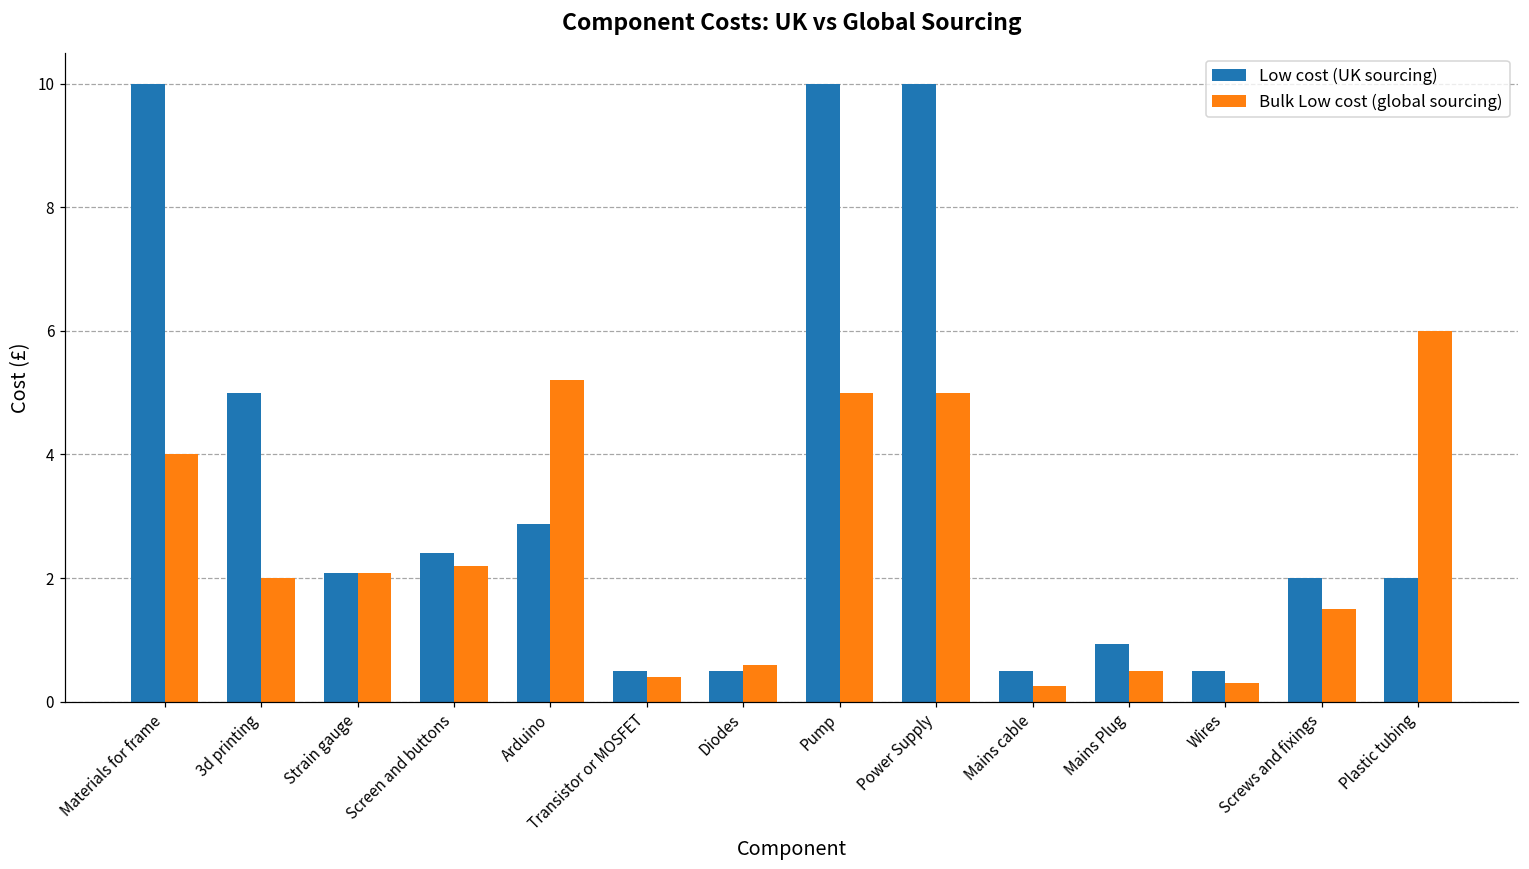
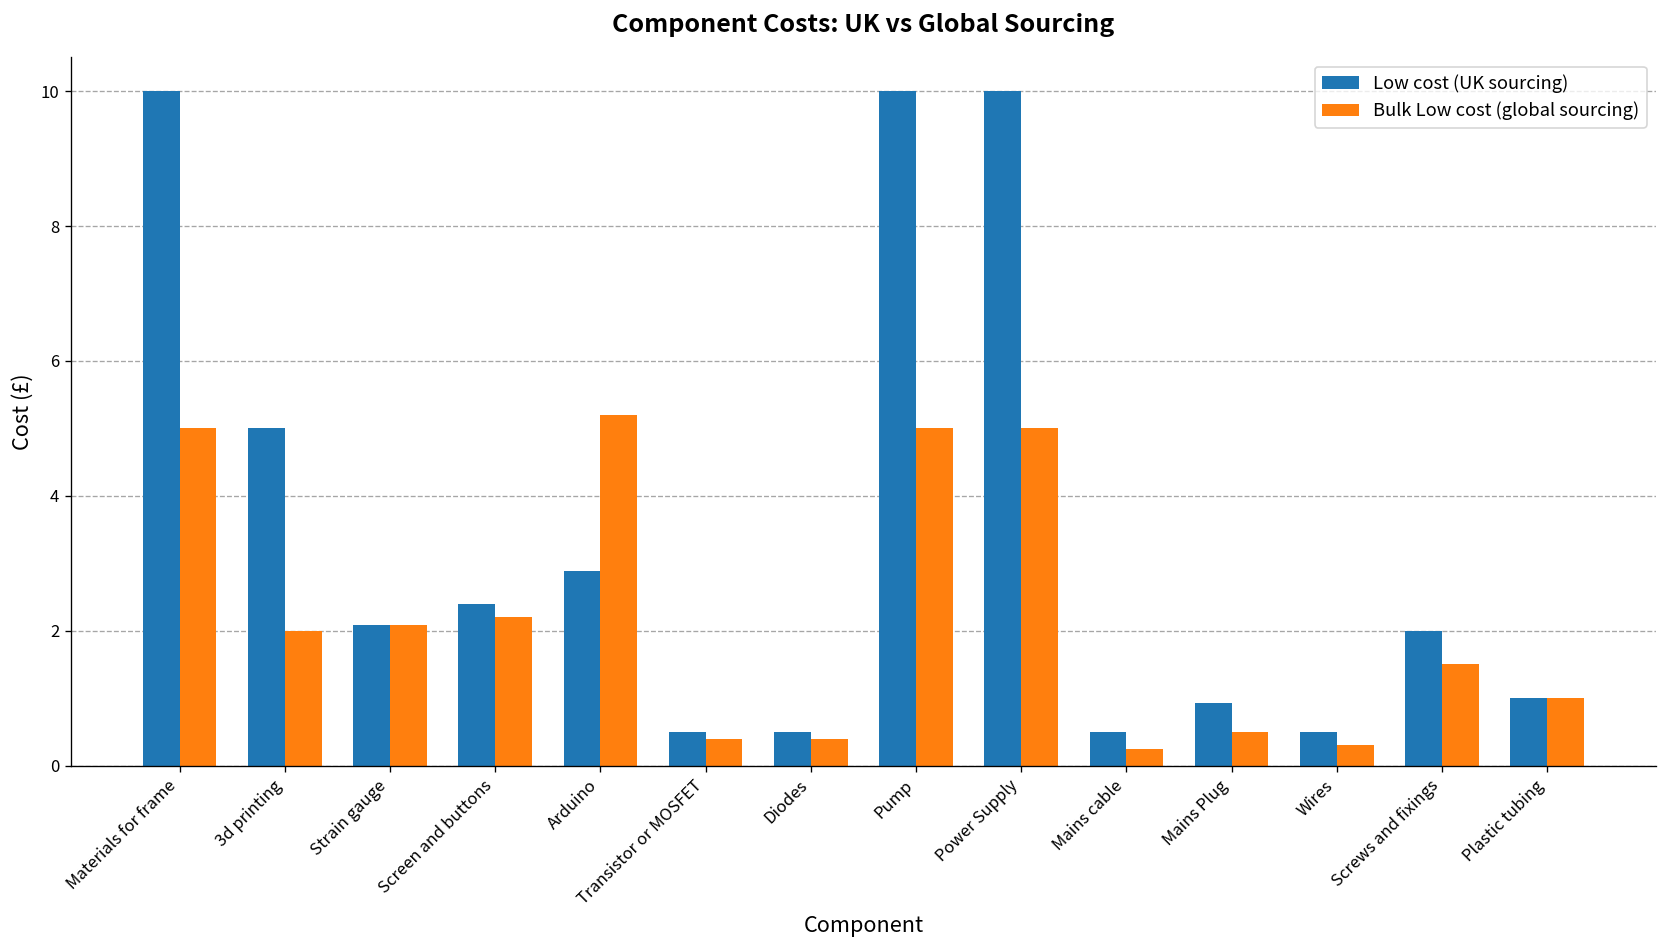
Bulk Low cost (global sourcing), Materials for frame: 4 -> 5
Bulk Low cost (global sourcing), Diodes: 0.6 -> 0.4
Low cost (UK sourcing), Plastic tubing: 2 -> 1
Bulk Low cost (global sourcing), Plastic tubing: 6 -> 1
